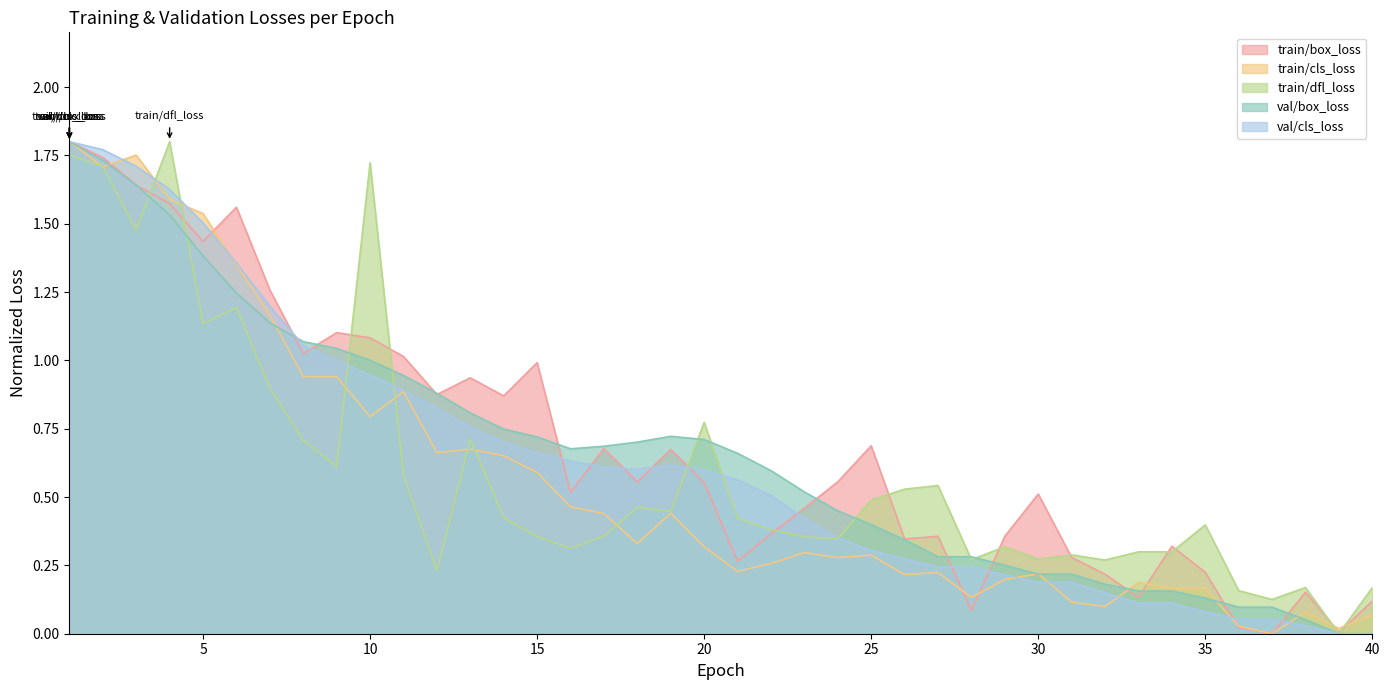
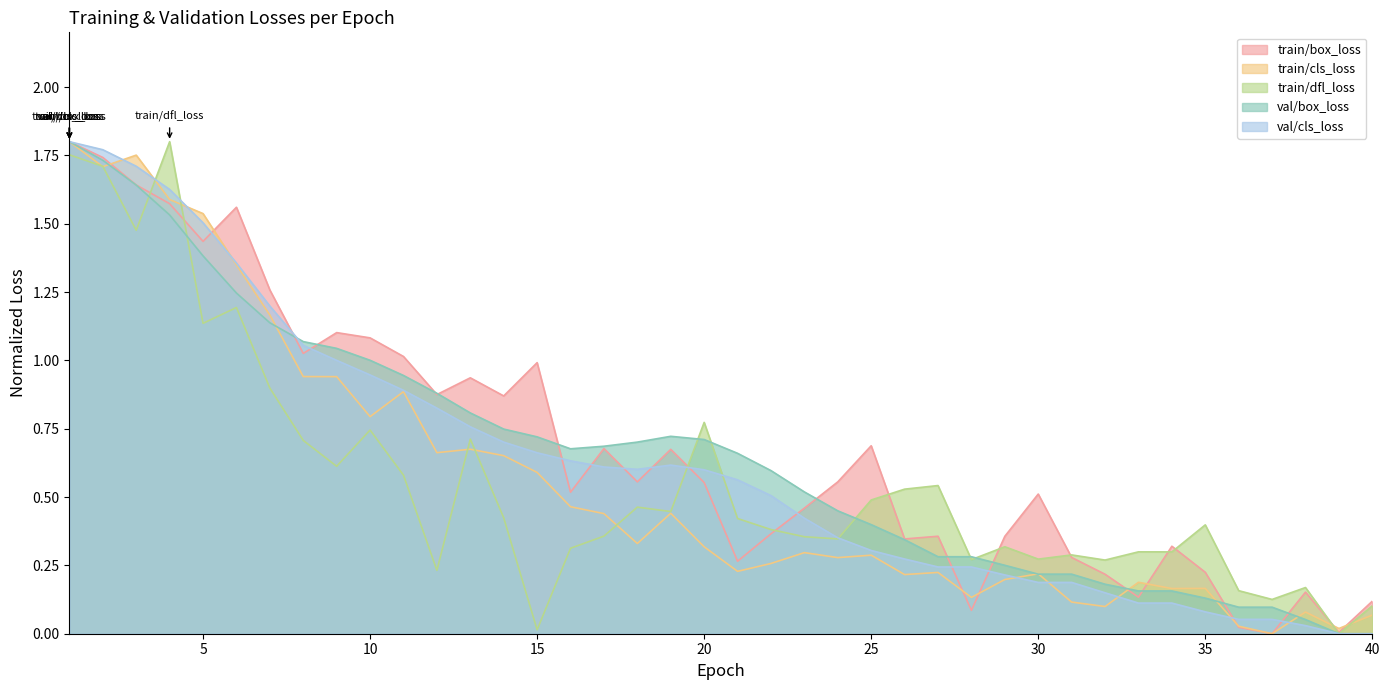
train/dfl_loss, 10: 1.72 -> 0.75
train/dfl_loss, 15: 0.36 -> 0.01
train/dfl_loss, 40: 0.17 -> 0.10
